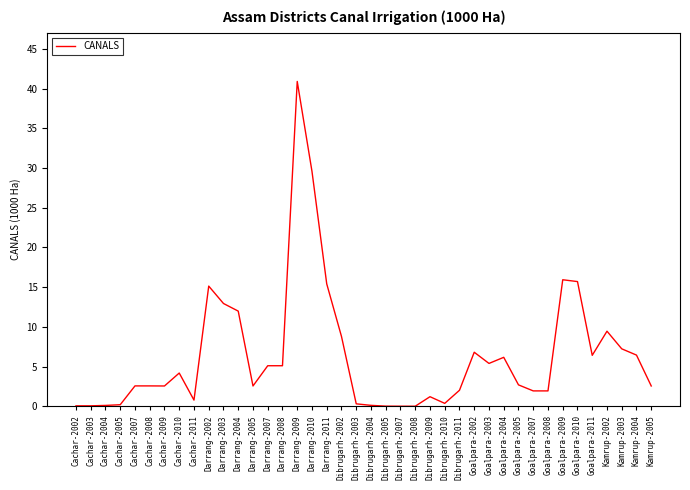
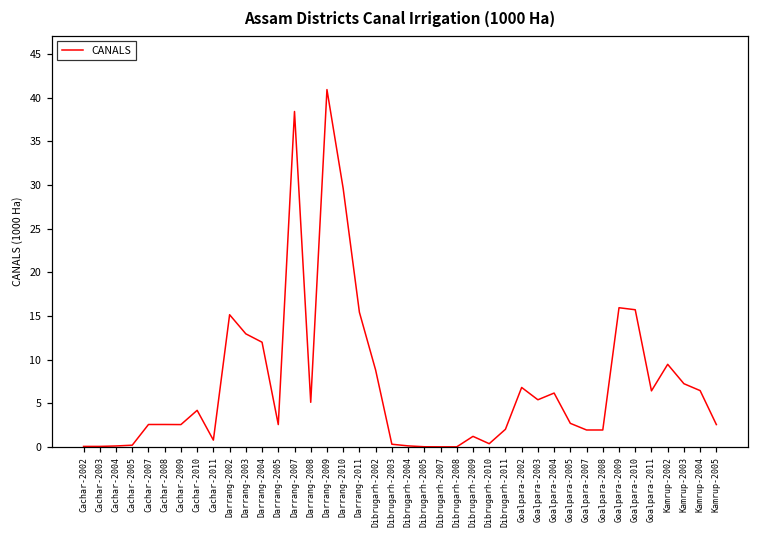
Darrang-2007: 5 -> 38
